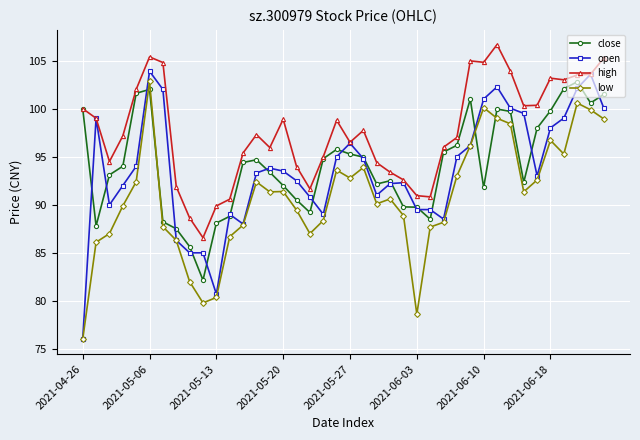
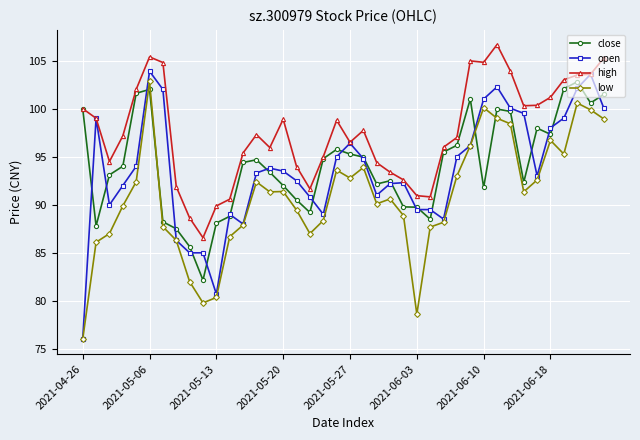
close, 2021-06-18: 100 -> 97
high, 2021-06-18: 103 -> 101
